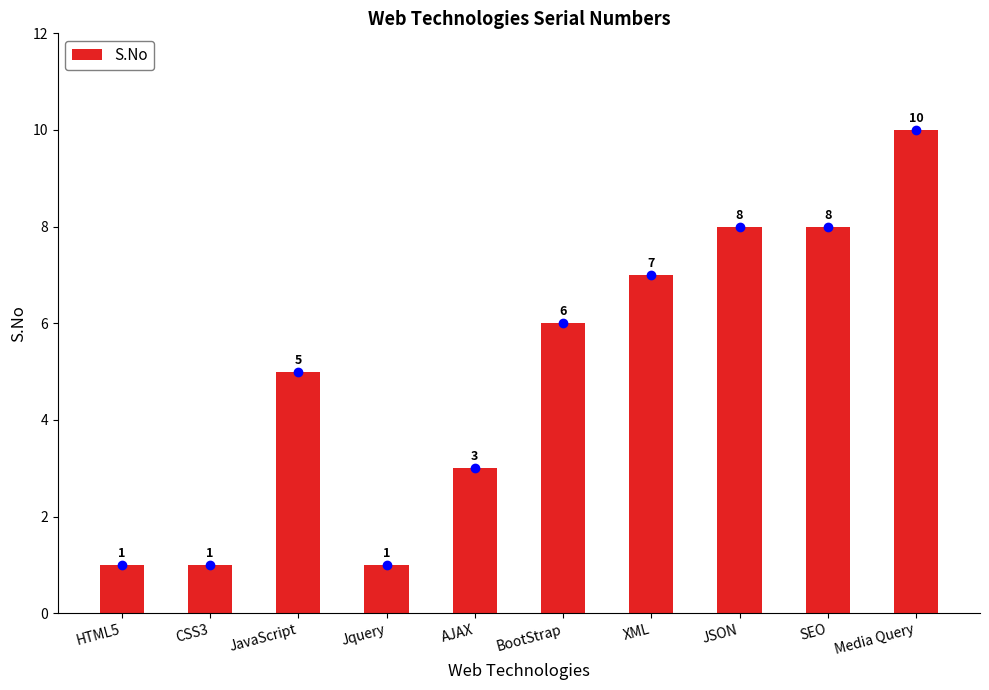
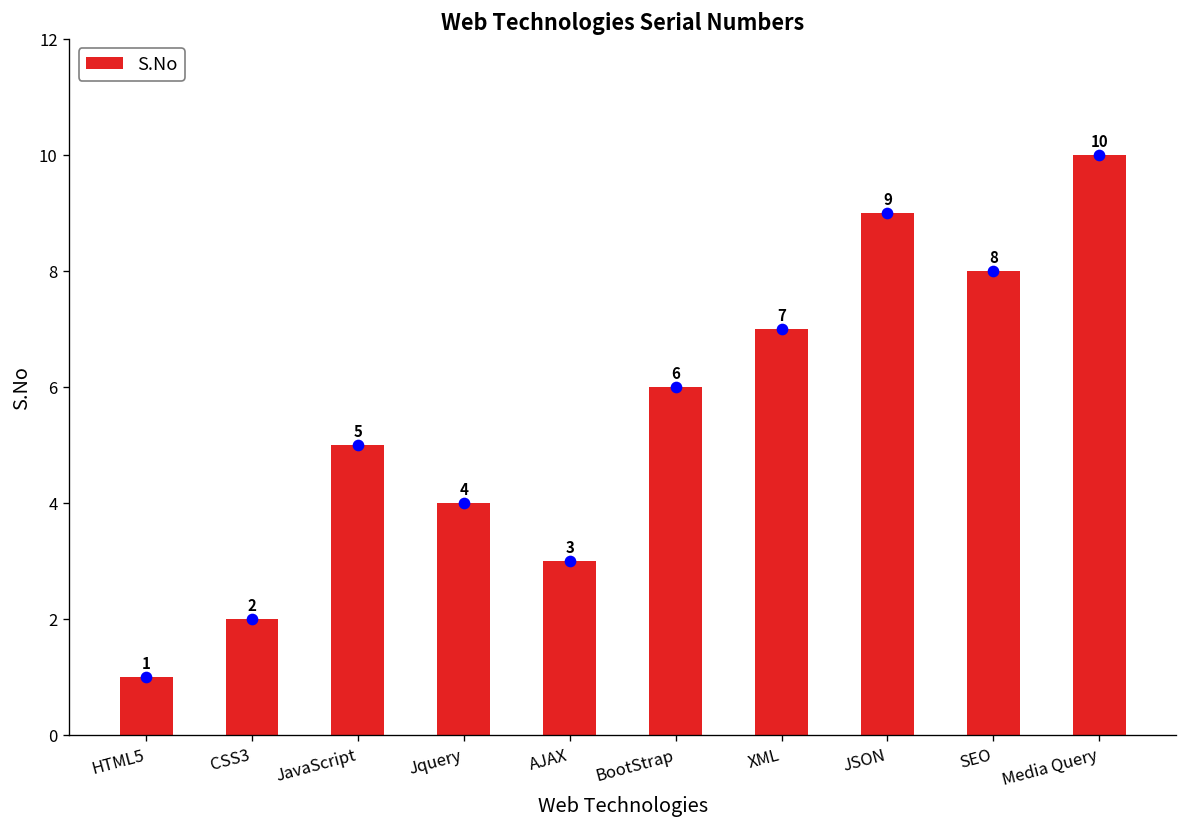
S.No, CSS3: 1 -> 2
S.No, Jquery: 1 -> 4
S.No, JSON: 8 -> 9
